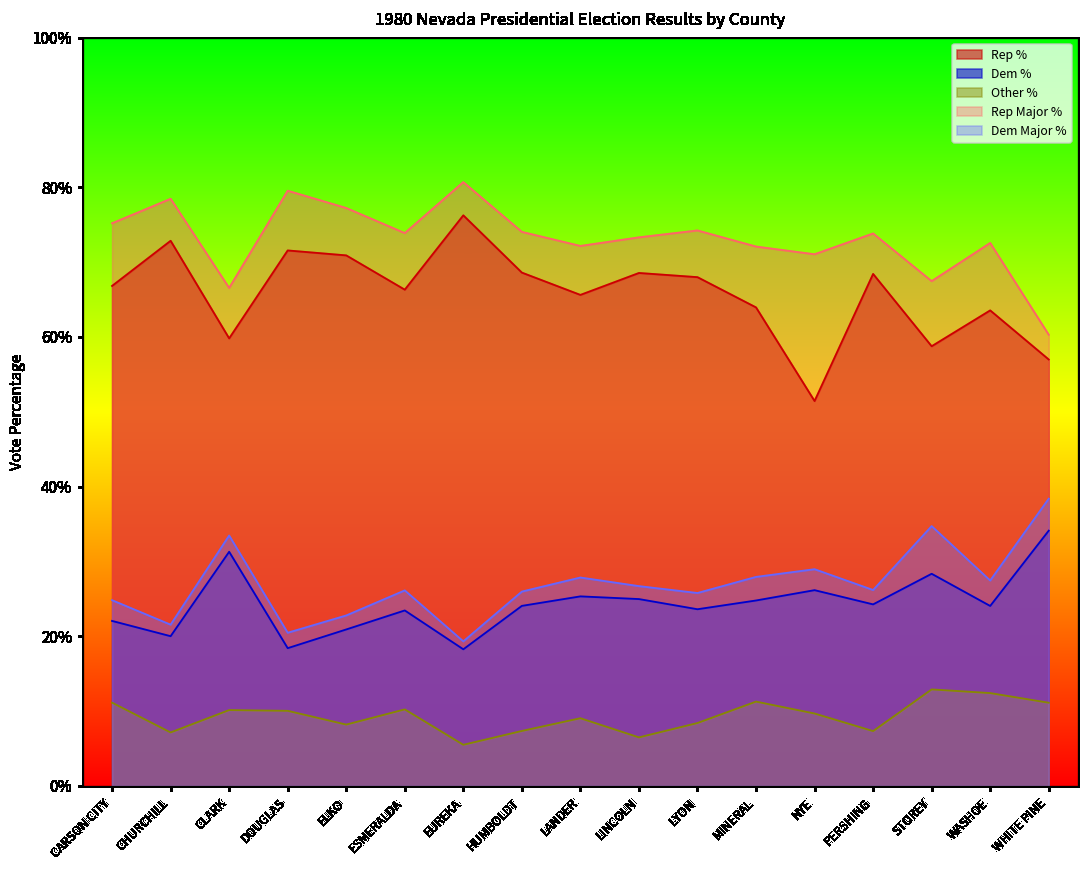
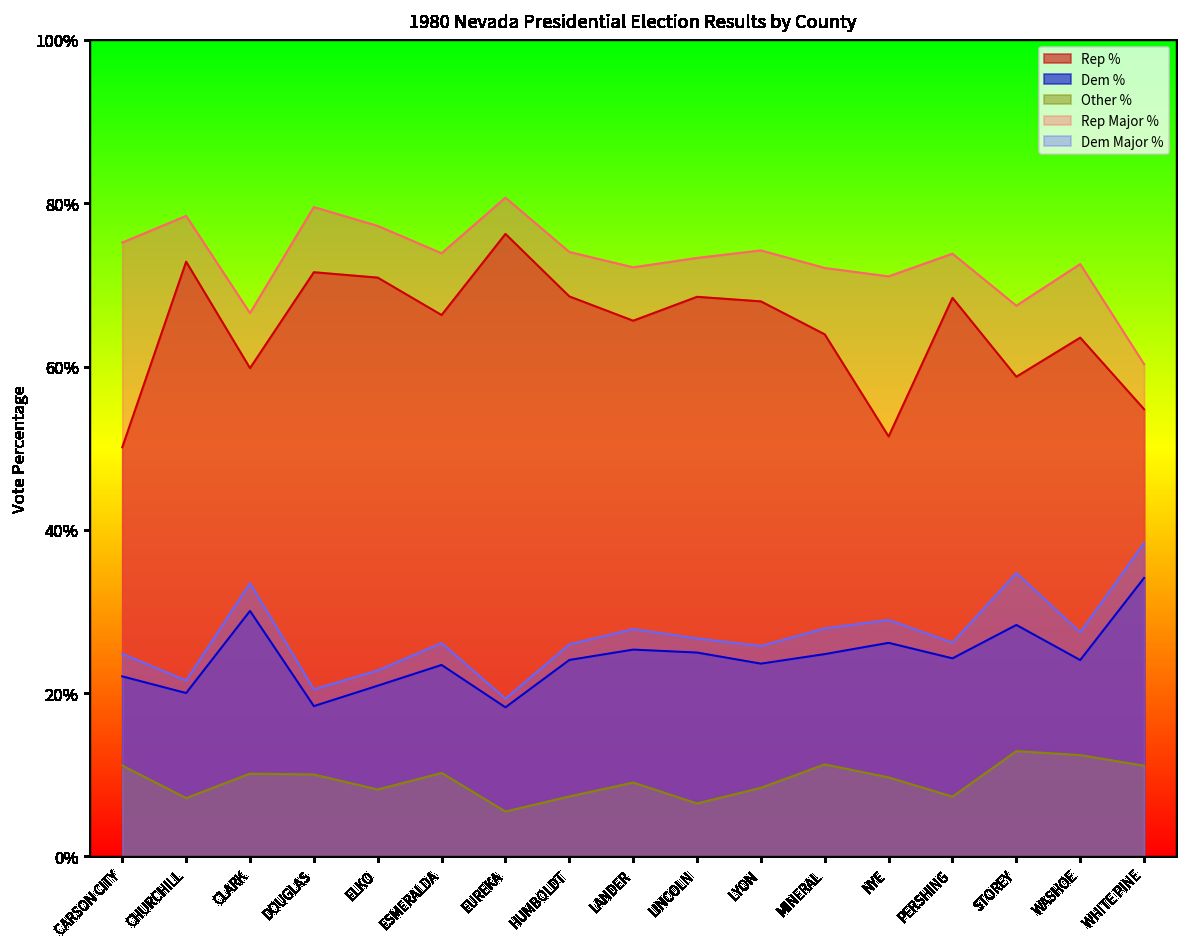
Rep %, CARSON CITY: 67% -> 50%
Dem %, CLARK: 31% -> 30%
Rep %, WHITE PINE: 57% -> 55%
